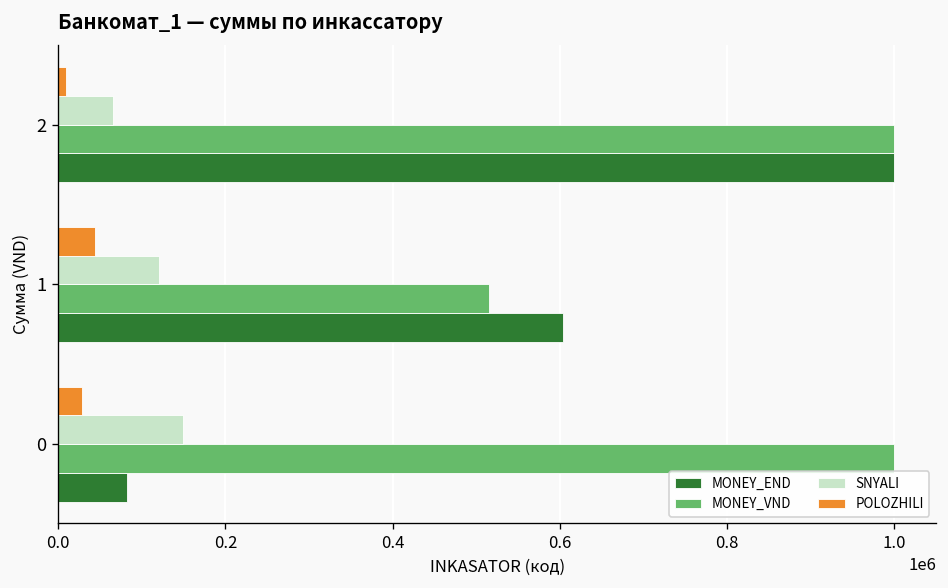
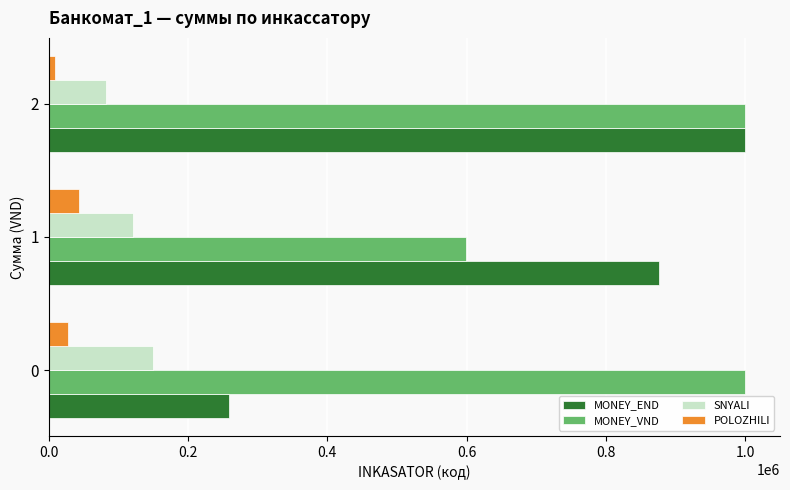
SNYALI, 2: 70000 -> 80000
MONEY_VND, 1: 520000 -> 600000
MONEY_END, 1: 600000 -> 880000
MONEY_END, 0: 80000 -> 260000
